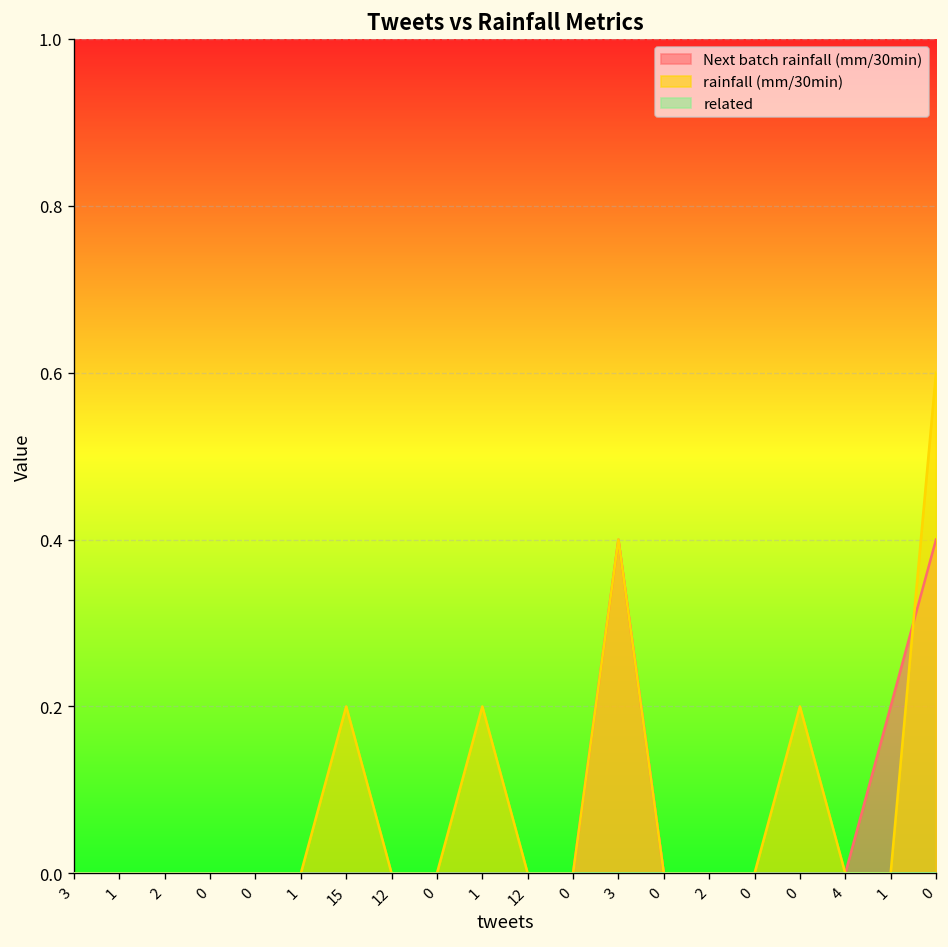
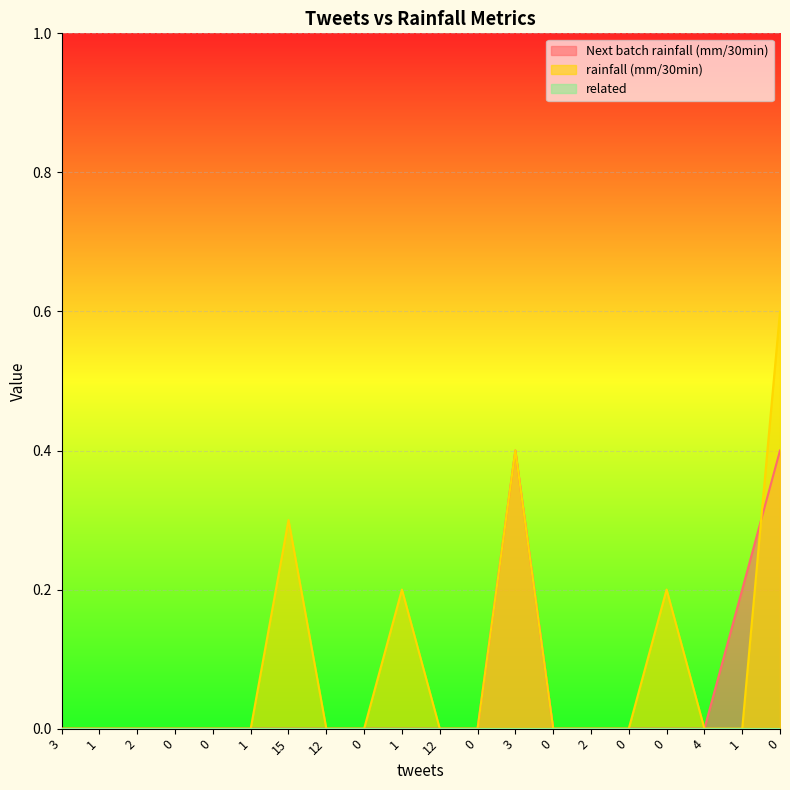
rainfall (mm/30min), 15: 0.2 -> 0.3
